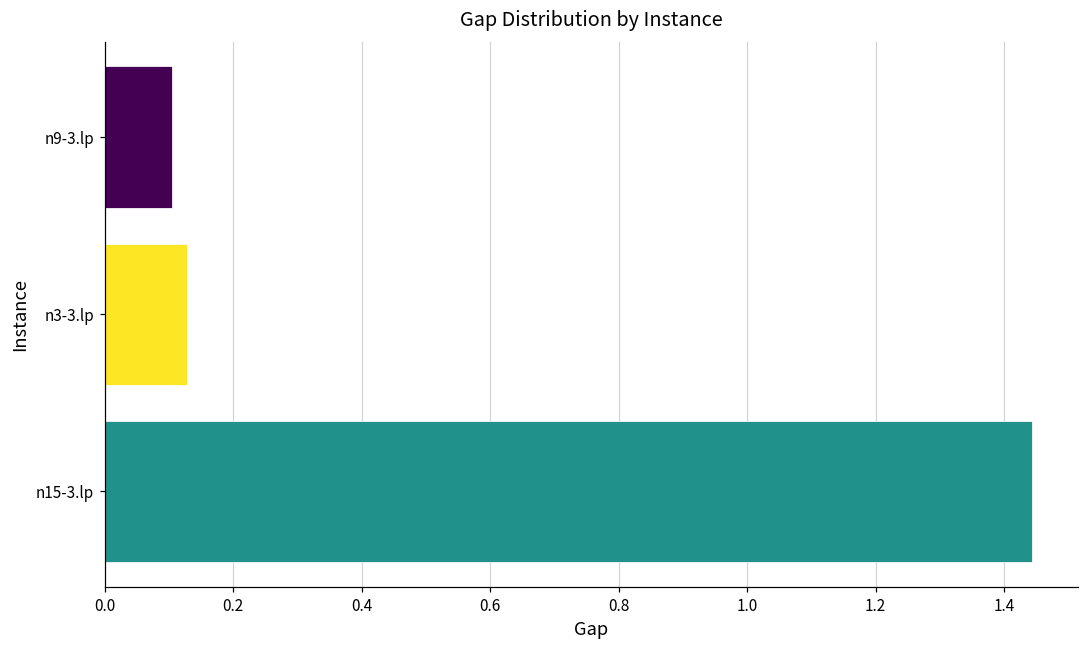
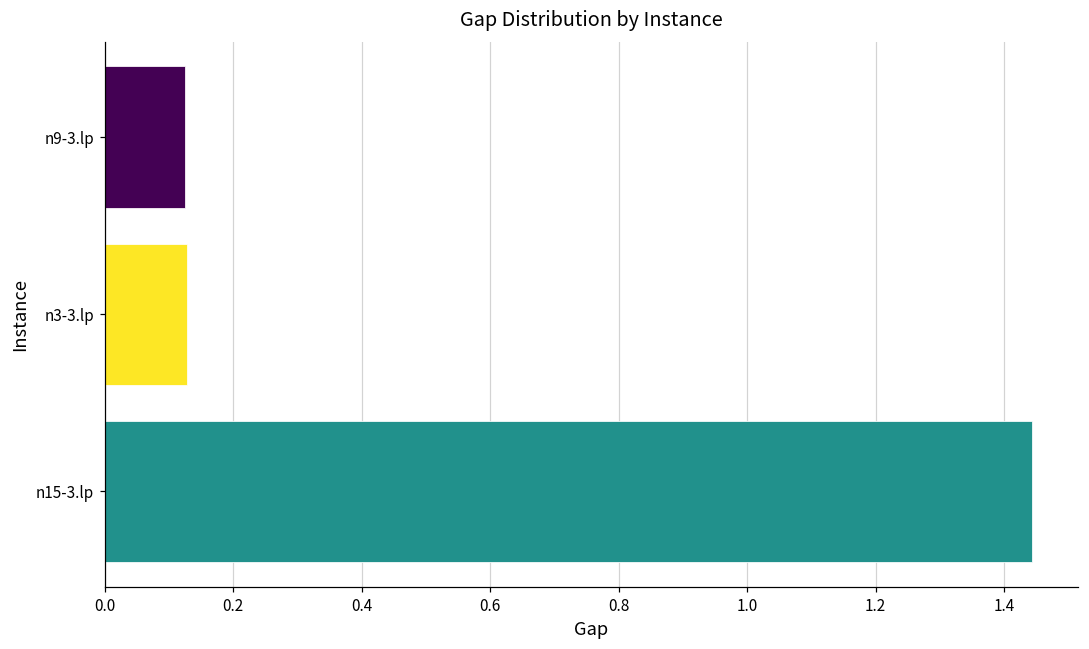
n9-3.lp: 0.11 -> 0.13
